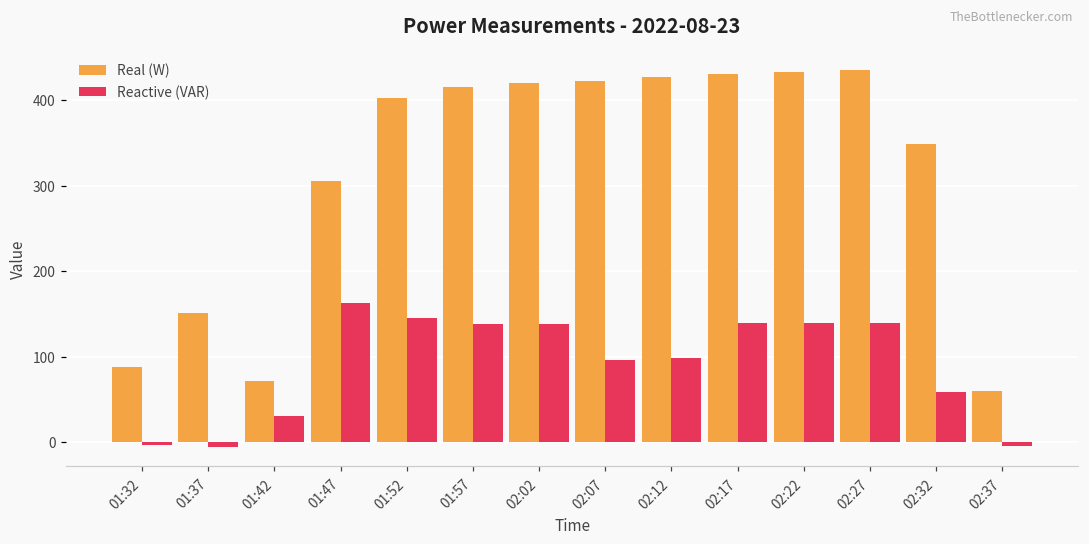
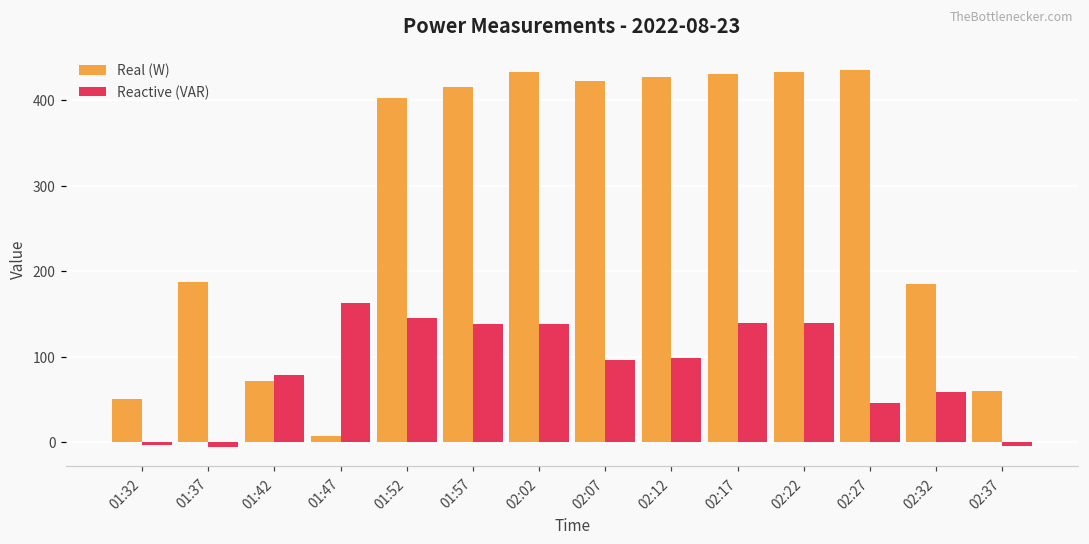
Real (W), 01:32: 90 -> 50
Real (W), 01:37: 150 -> 190
Reactive (VAR), 01:42: 30 -> 80
Real (W), 01:47: 310 -> 10
Real (W), 02:02: 420 -> 430
Reactive (VAR), 02:27: 140 -> 50
Real (W), 02:32: 350 -> 190
